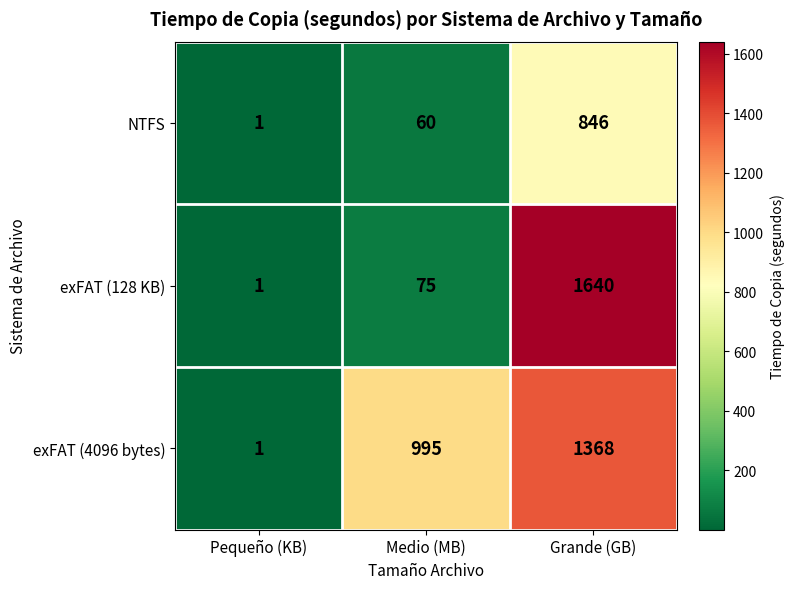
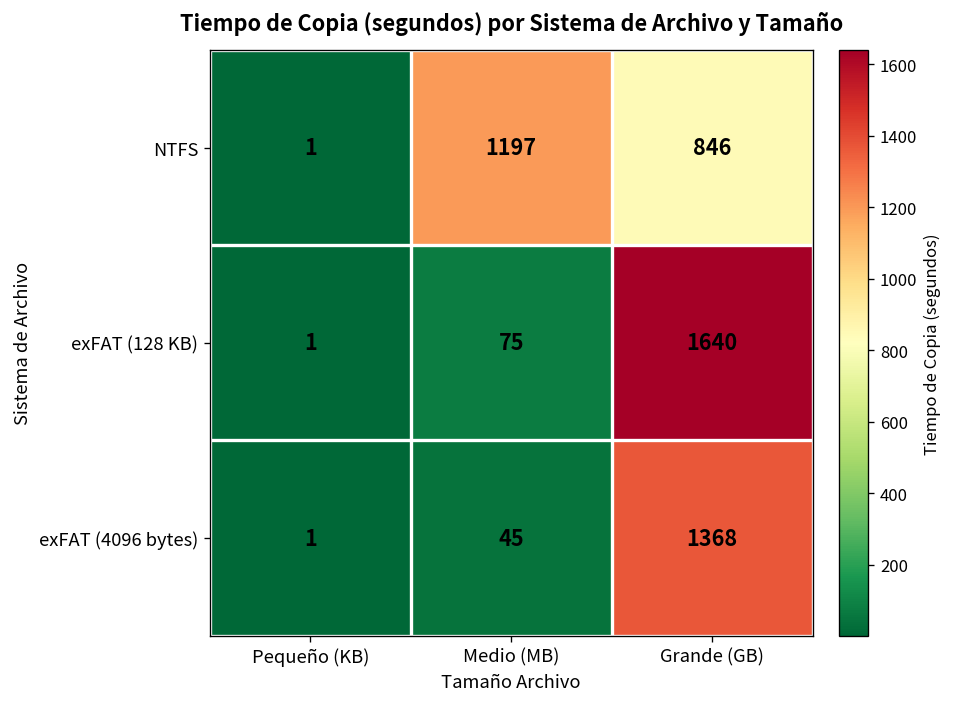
NTFS, Medio (MB): 60 -> 1197
exFAT (4096 bytes), Medio (MB): 995 -> 45
